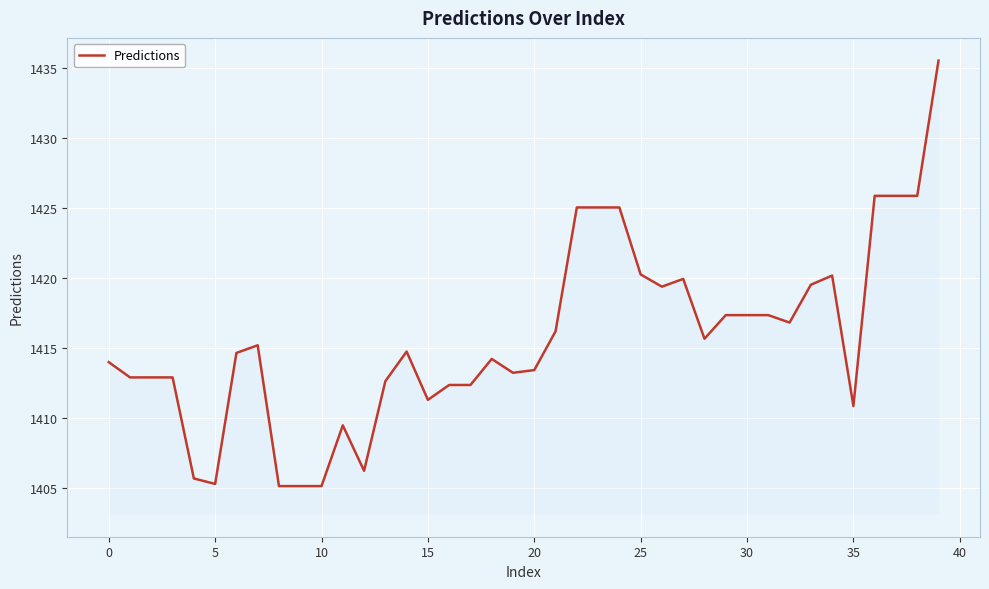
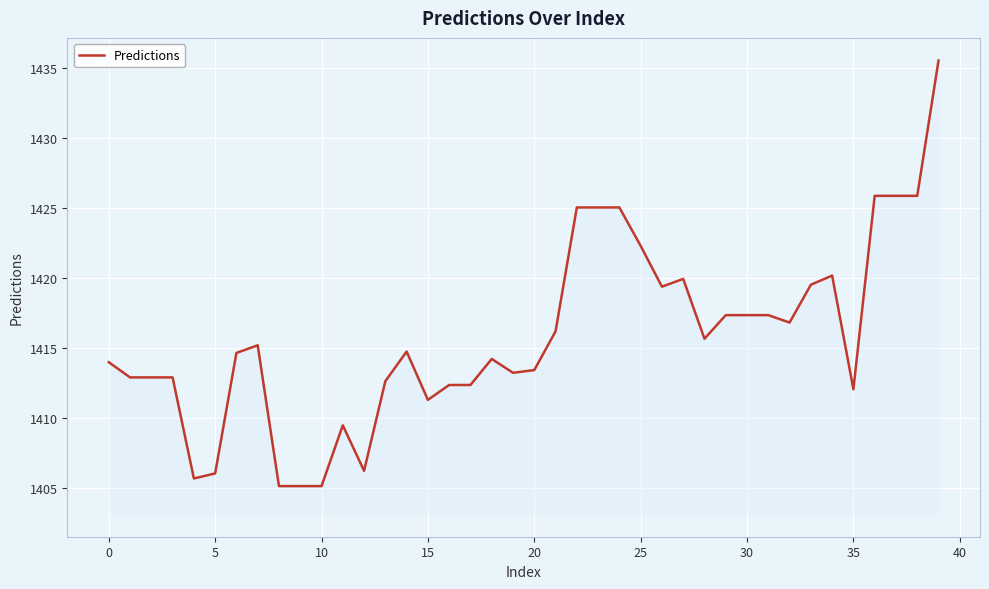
5: 1405.3 -> 1406.0
25: 1420.3 -> 1422.3
35: 1410.8 -> 1412.0
